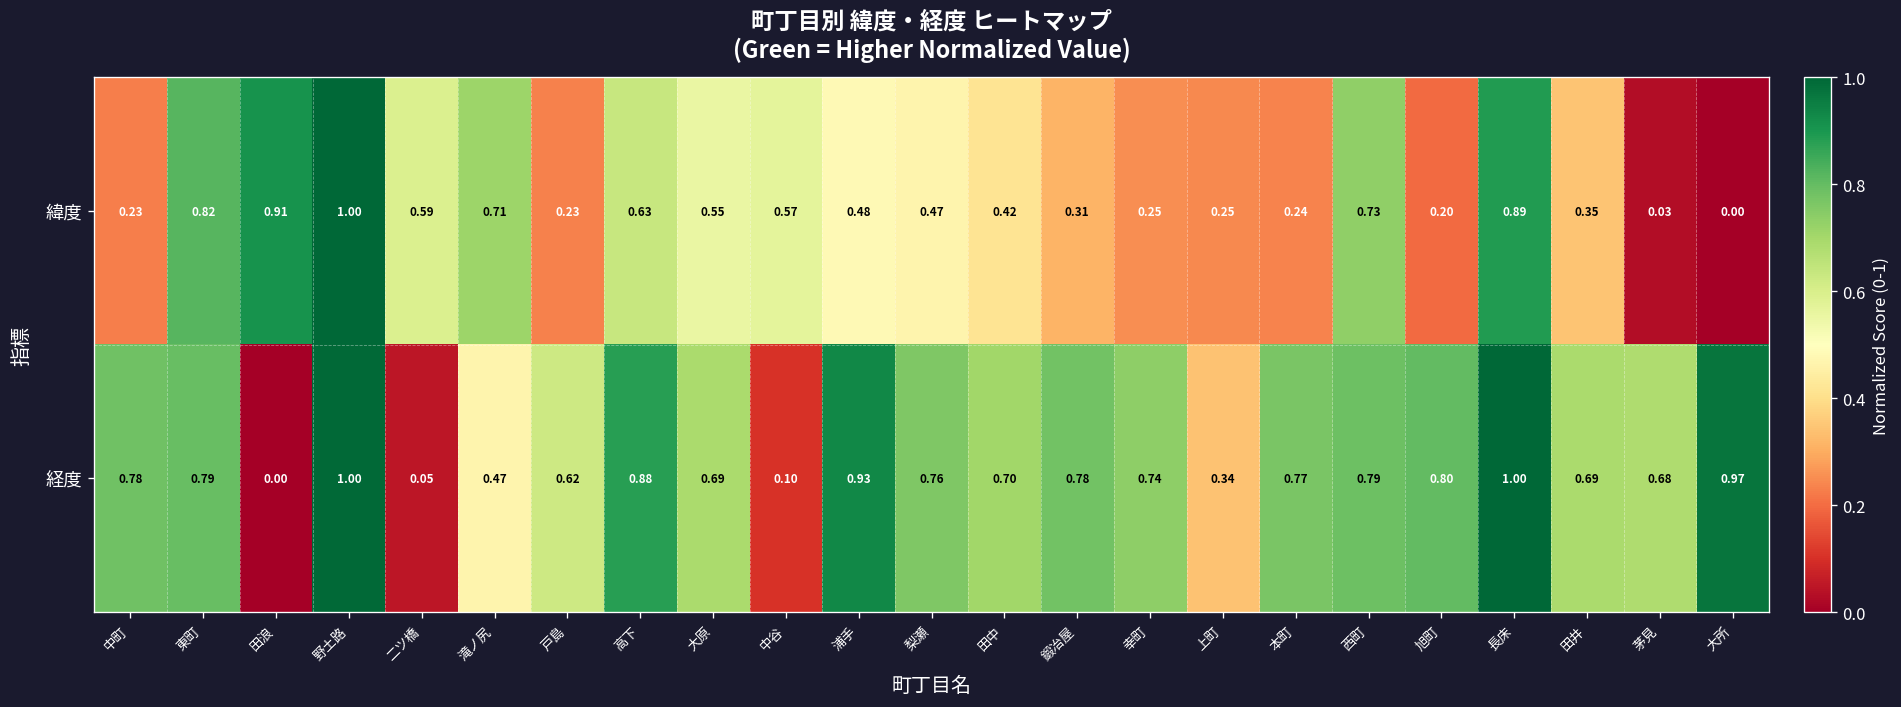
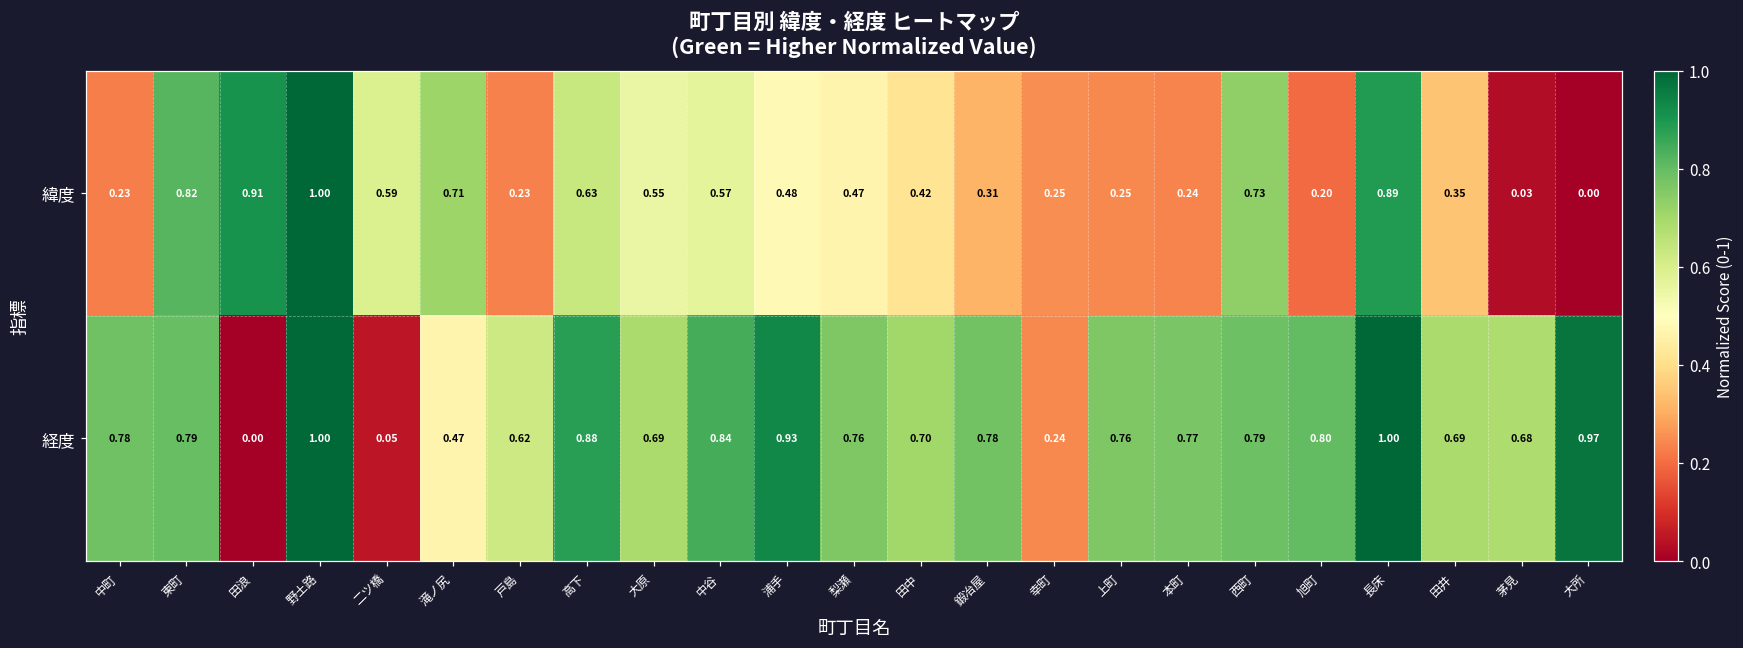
経度, 中谷: 0.10 -> 0.84
経度, 幸町: 0.74 -> 0.24
経度, 上町: 0.34 -> 0.76
